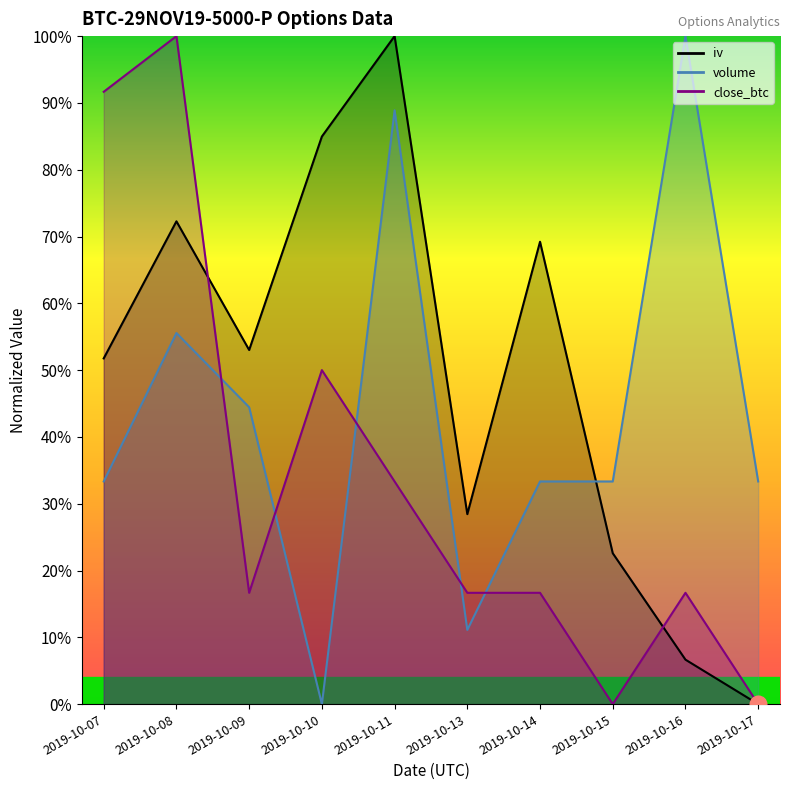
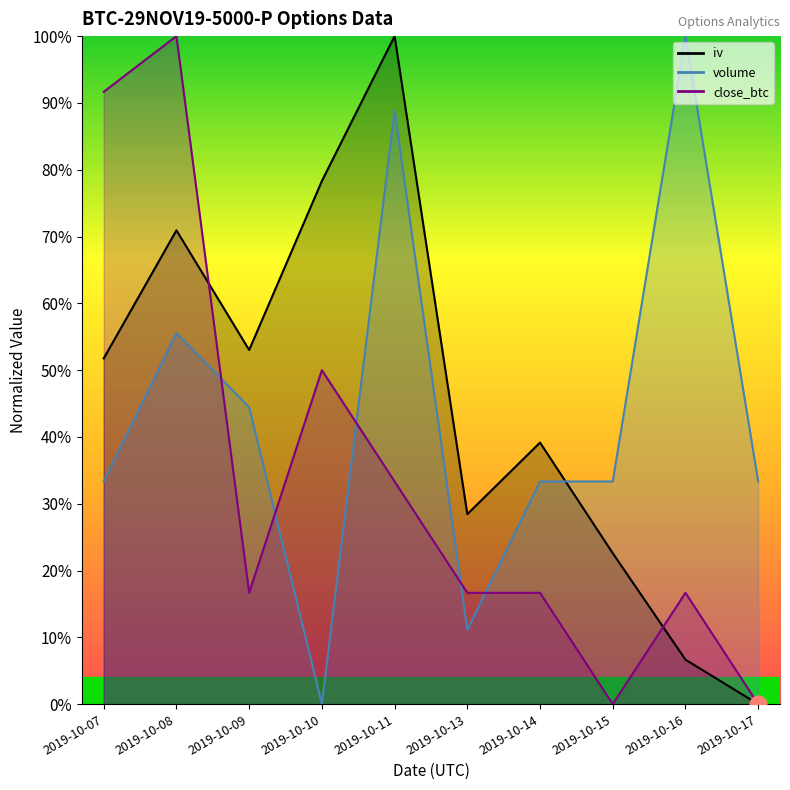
iv, 2019-10-08: 72% -> 71%
iv, 2019-10-10: 85% -> 78%
iv, 2019-10-14: 69% -> 39%
